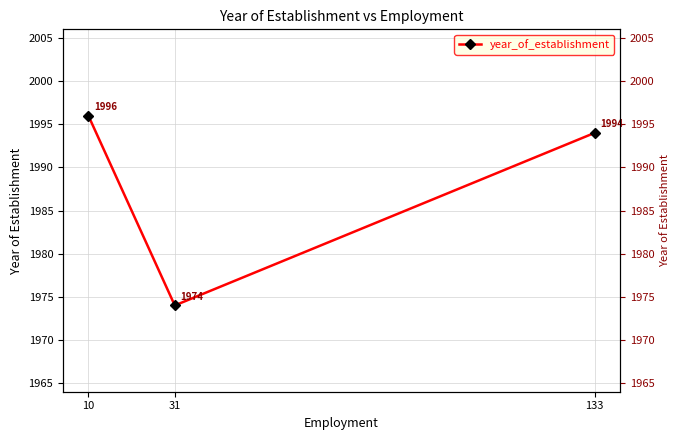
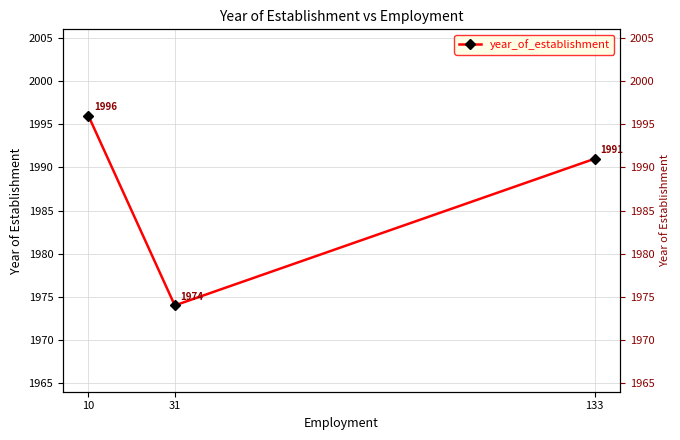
133: 1994 -> 1991
